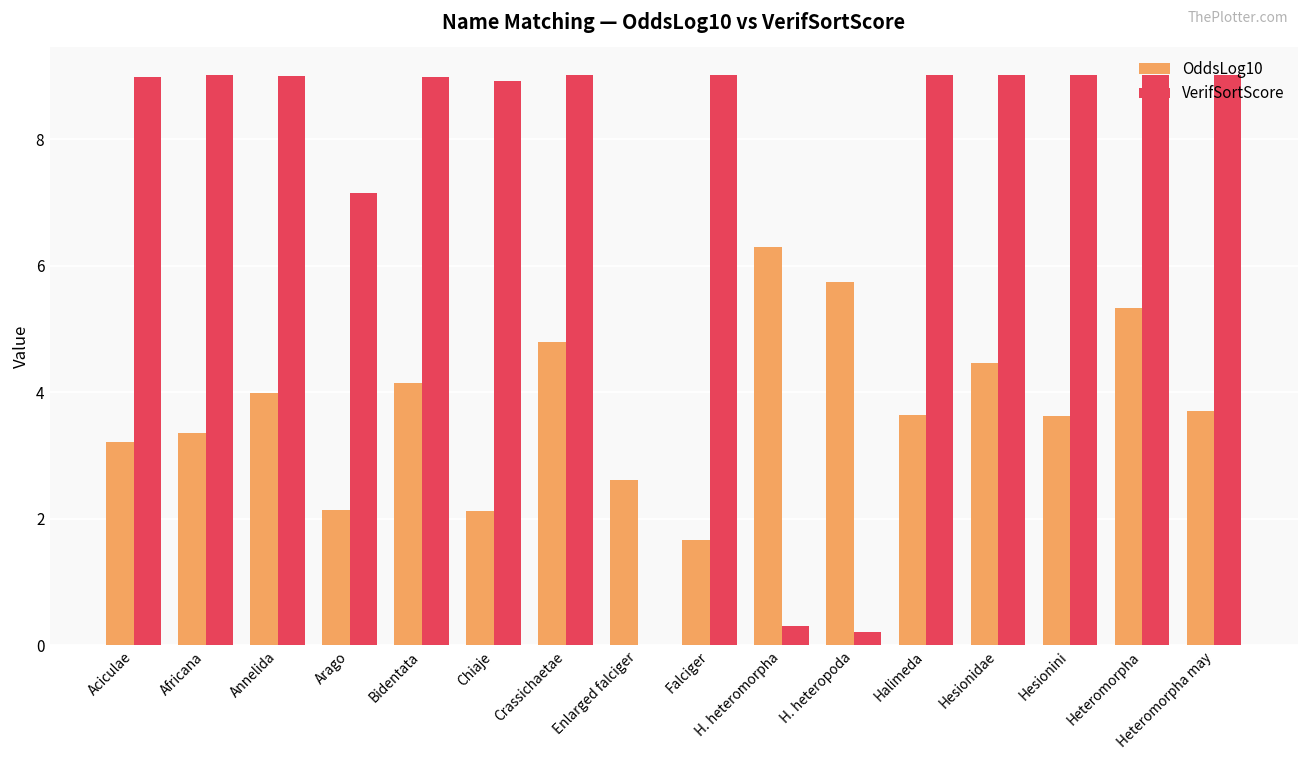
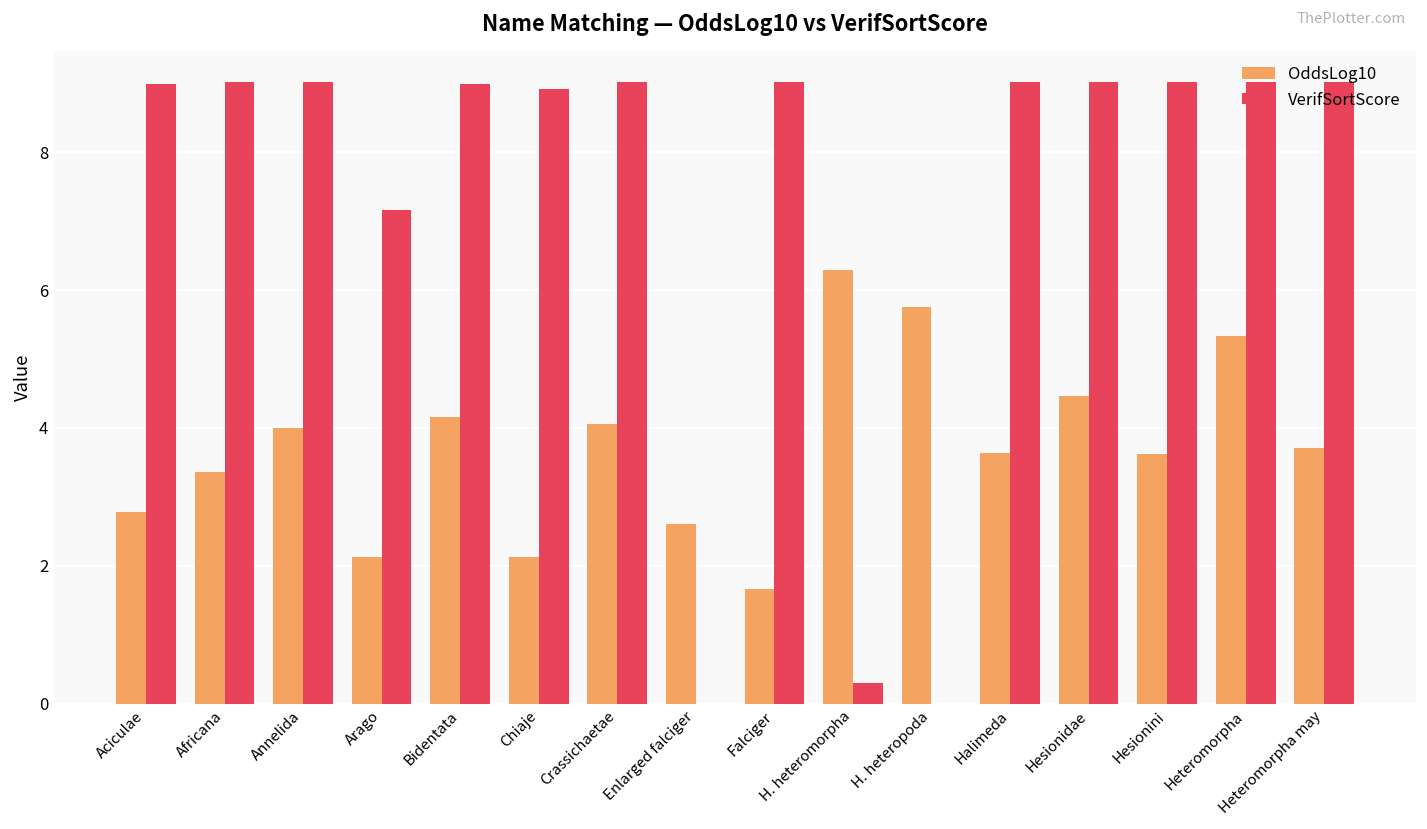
OddsLog10, Aciculae: 3.2 -> 2.8
OddsLog10, Crassichaetae: 4.8 -> 4.1
VerifSortScore, H. heteropoda: 0.2 -> 0.0
